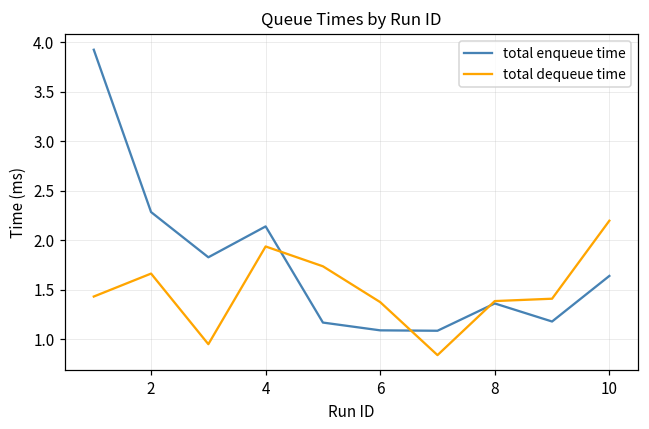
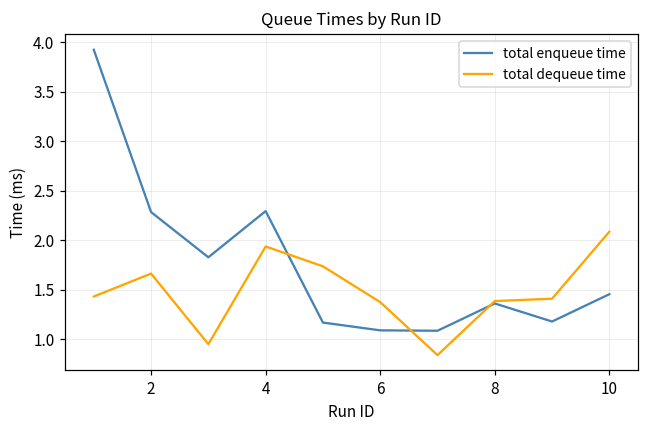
total enqueue time, 4: 2.1 -> 2.3
total enqueue time, 10: 1.6 -> 1.5
total dequeue time, 10: 2.2 -> 2.1
